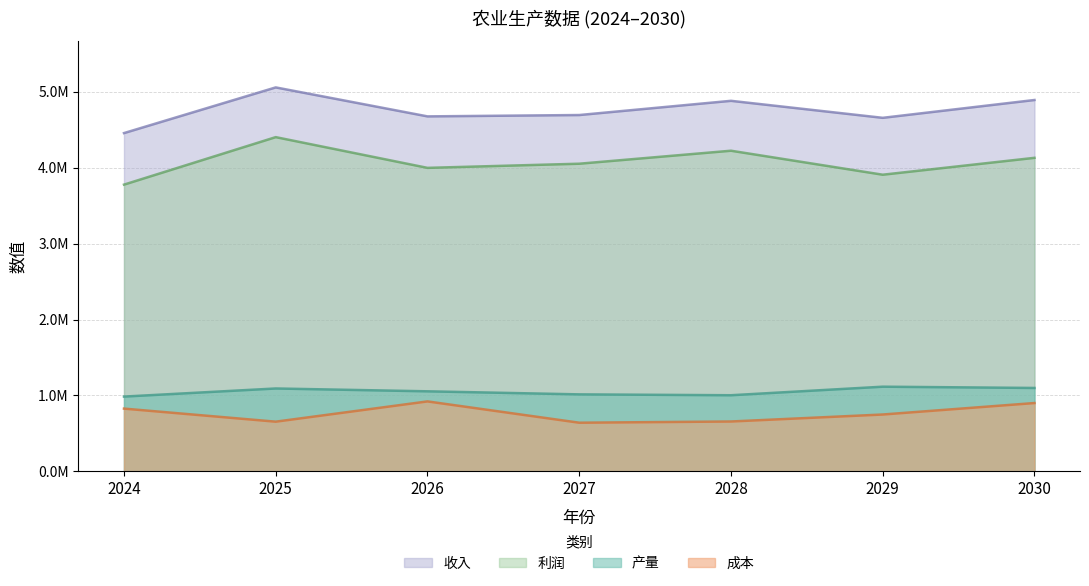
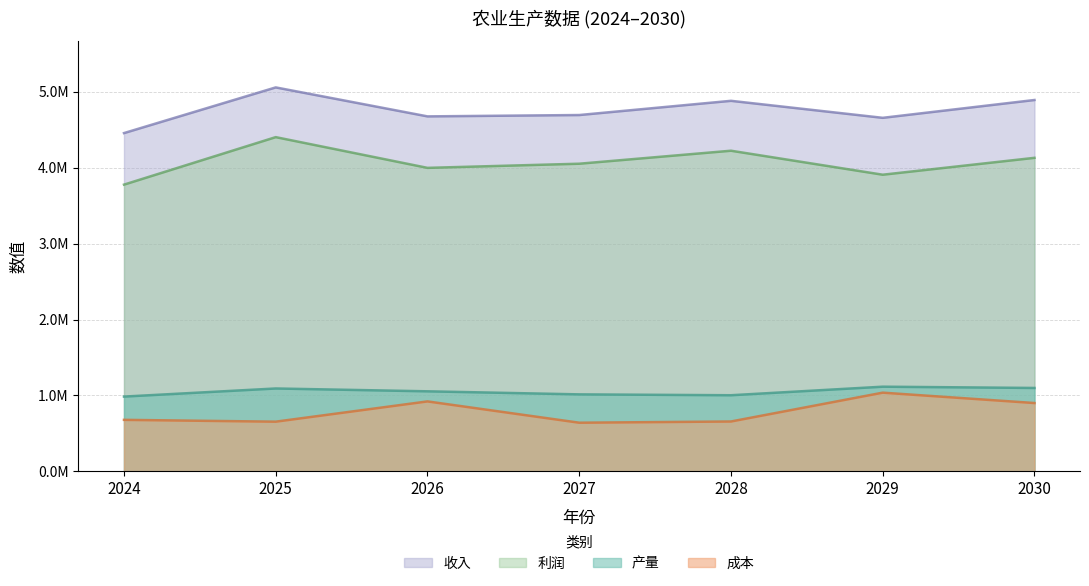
成本, 2024: 800000 -> 700000
成本, 2029: 700000 -> 1000000
